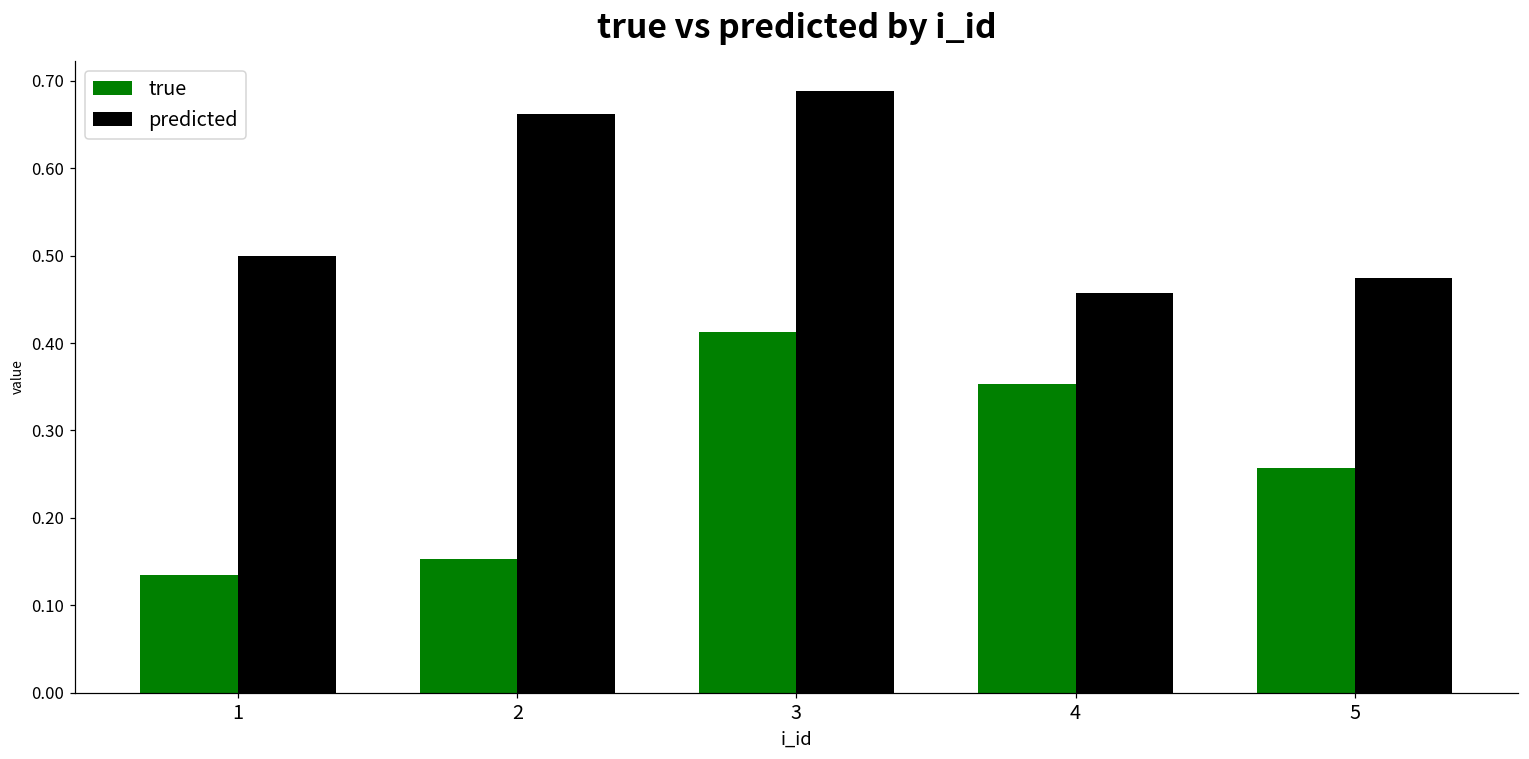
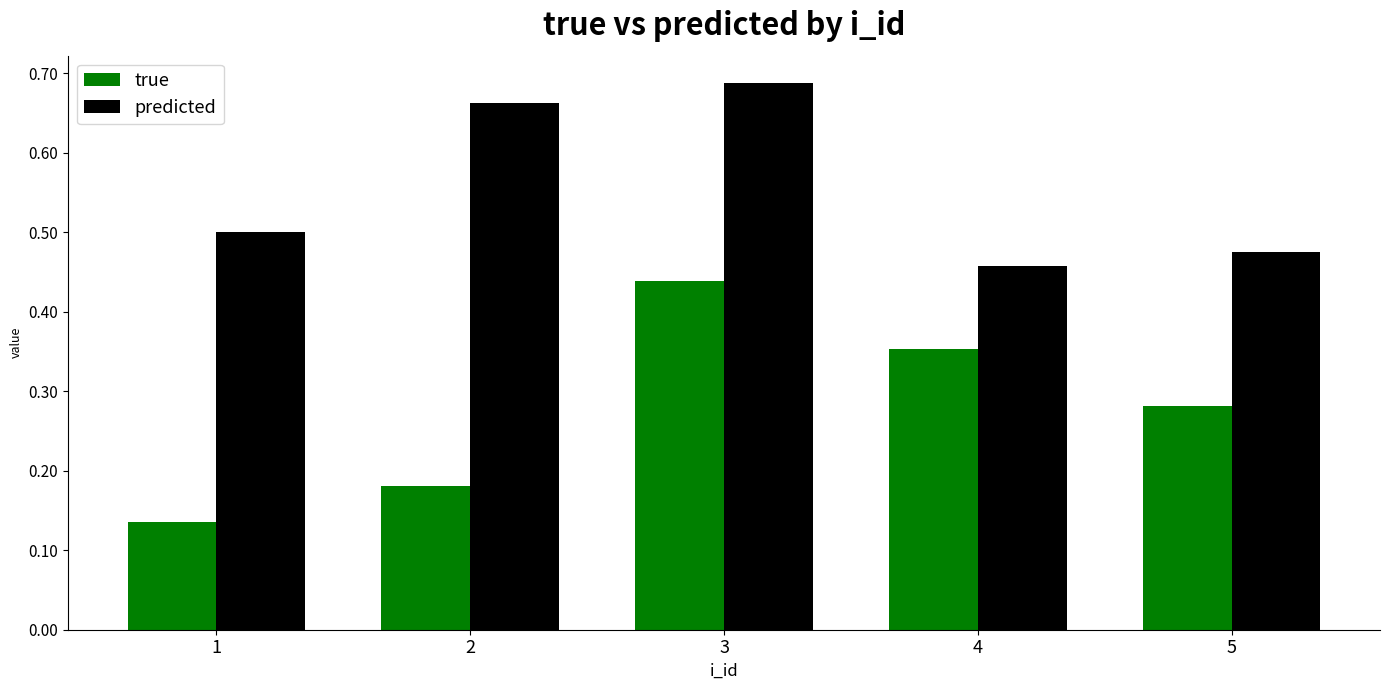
true, 2: 0.15 -> 0.18
true, 3: 0.41 -> 0.44
true, 5: 0.26 -> 0.28
